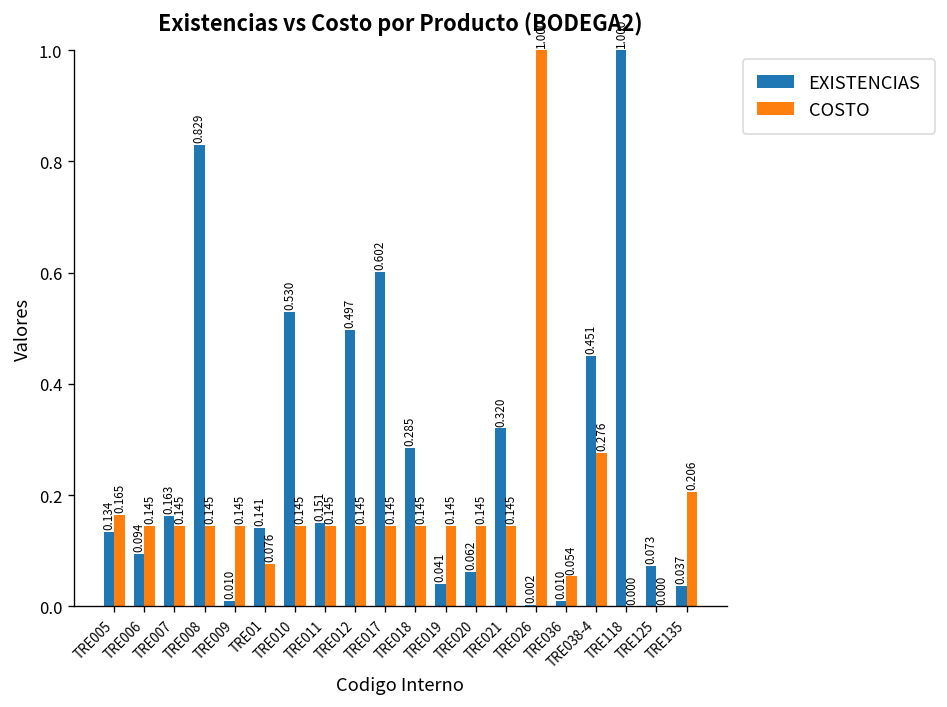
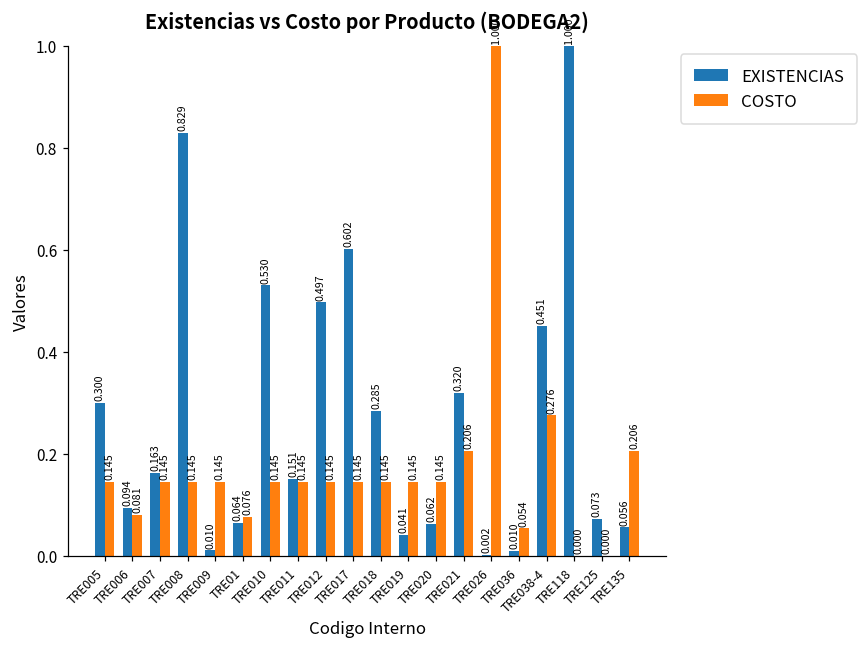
EXISTENCIAS, TRE005: 0.134 -> 0.300
COSTO, TRE005: 0.165 -> 0.145
COSTO, TRE006: 0.145 -> 0.081
EXISTENCIAS, TRE01: 0.141 -> 0.064
COSTO, TRE021: 0.145 -> 0.206
EXISTENCIAS, TRE135: 0.037 -> 0.056
